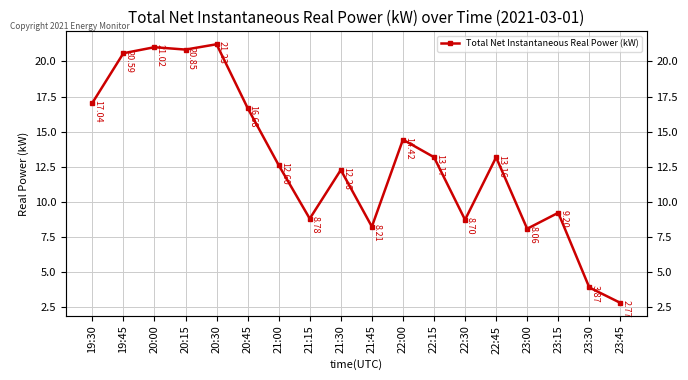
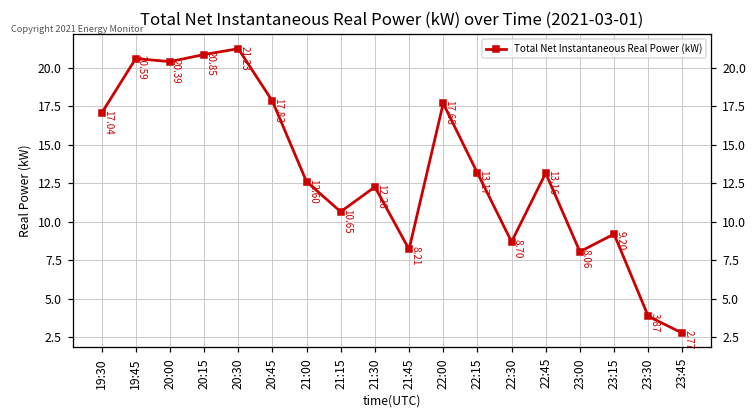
20:00: 21.02 -> 20.39
20:45: 16.68 -> 17.83
21:15: 8.78 -> 10.65
22:00: 14.42 -> 17.68
